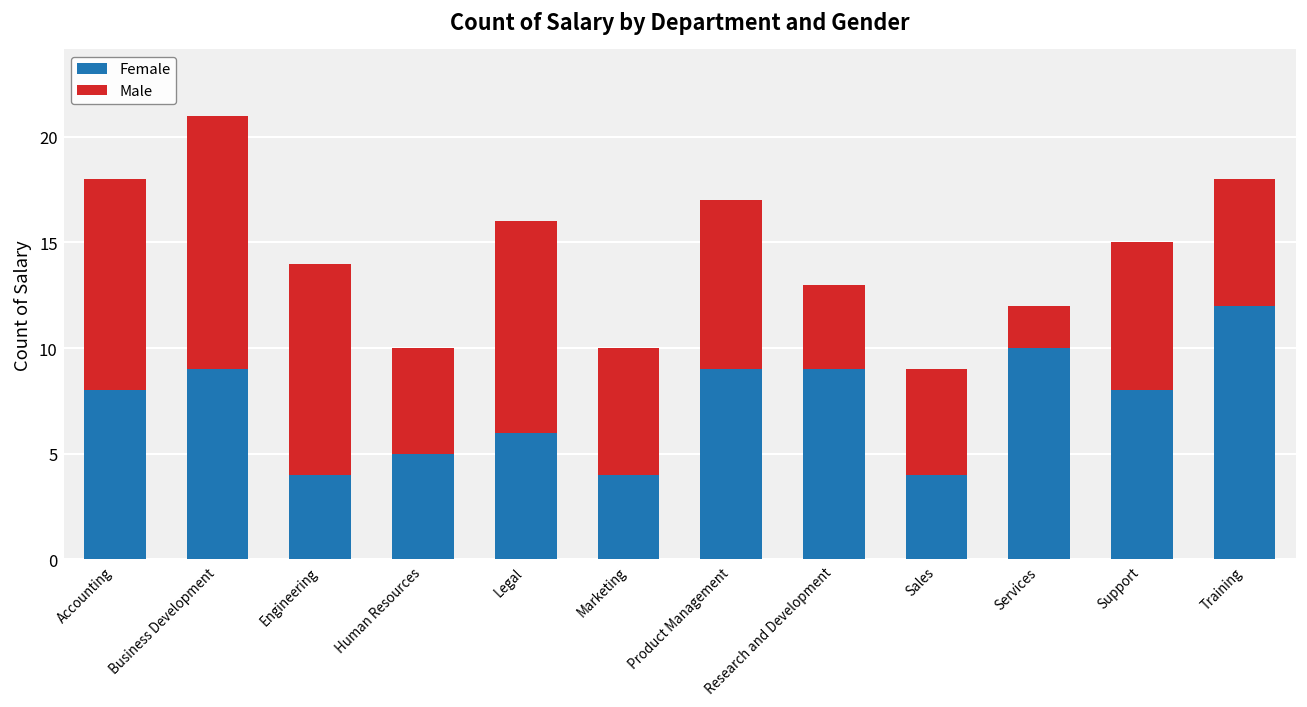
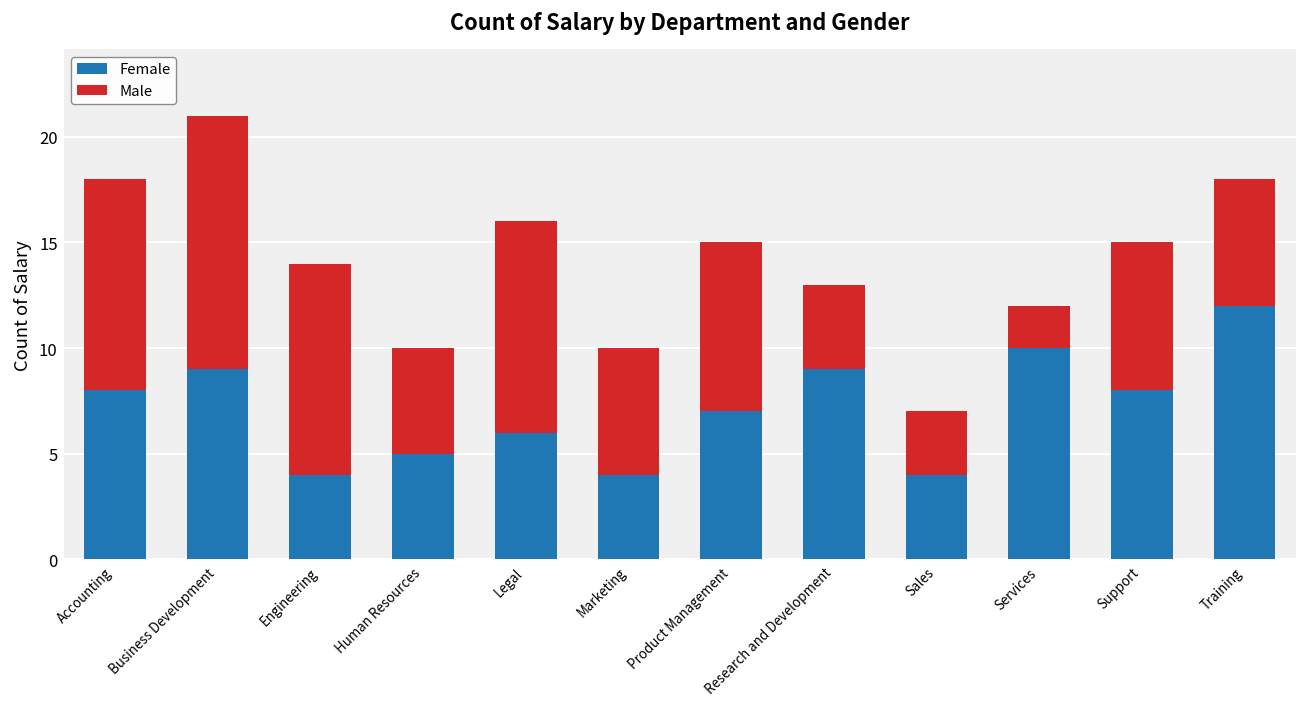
Female, Product Management: 9 -> 7
Male, Sales: 5 -> 3
